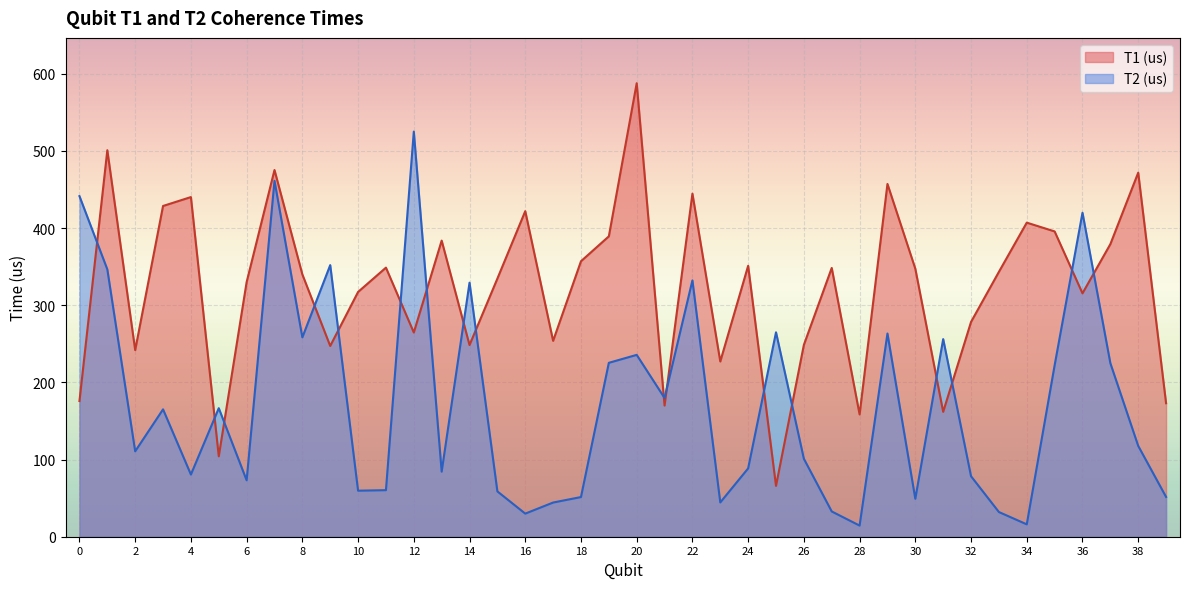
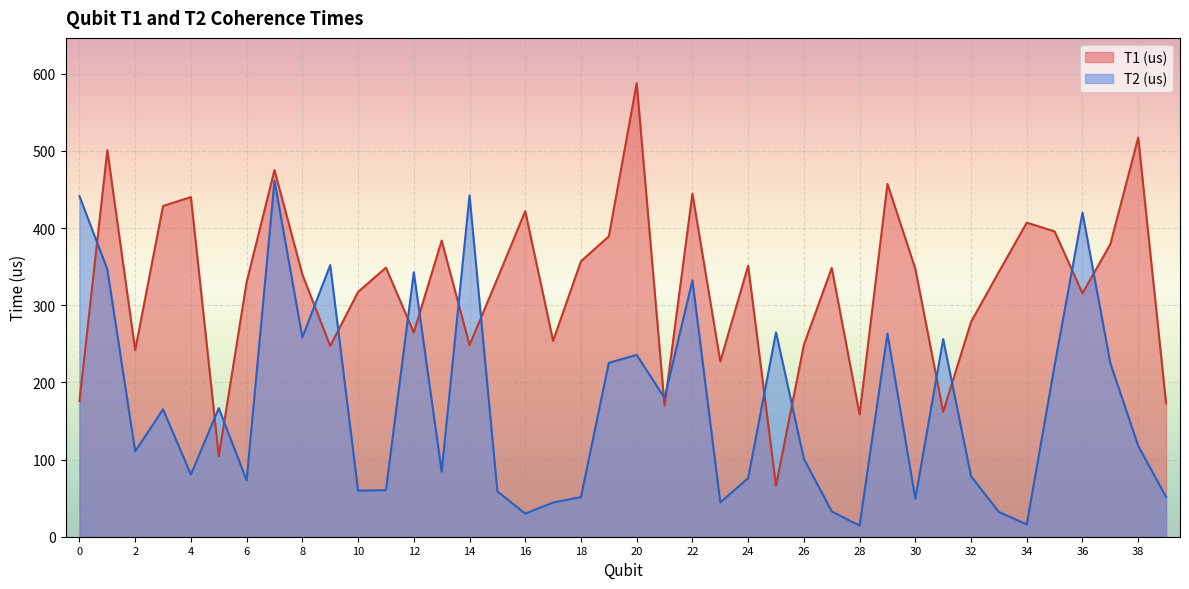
T2 (us), 12: 530 -> 340
T2 (us), 14: 330 -> 440
T2 (us), 24: 90 -> 80
T1 (us), 38: 470 -> 520
